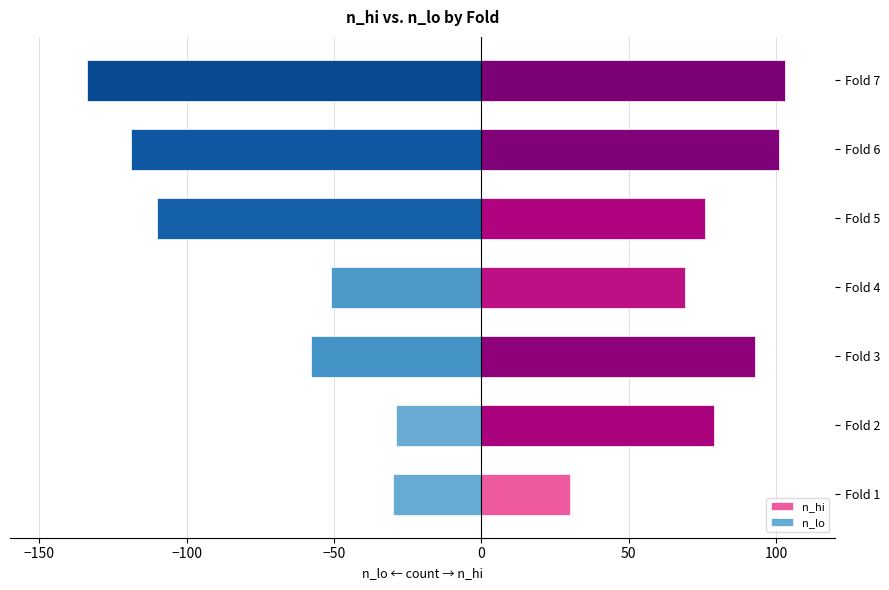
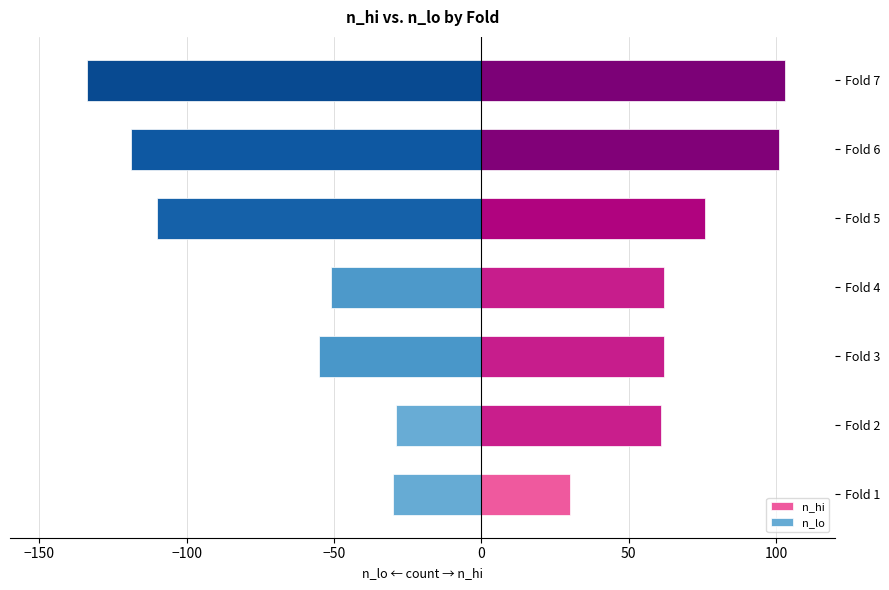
n_hi, Fold 4: 69 -> 62
n_hi, Fold 3: 93 -> 62
n_lo, Fold 3: -58 -> -55
n_hi, Fold 2: 79 -> 61
